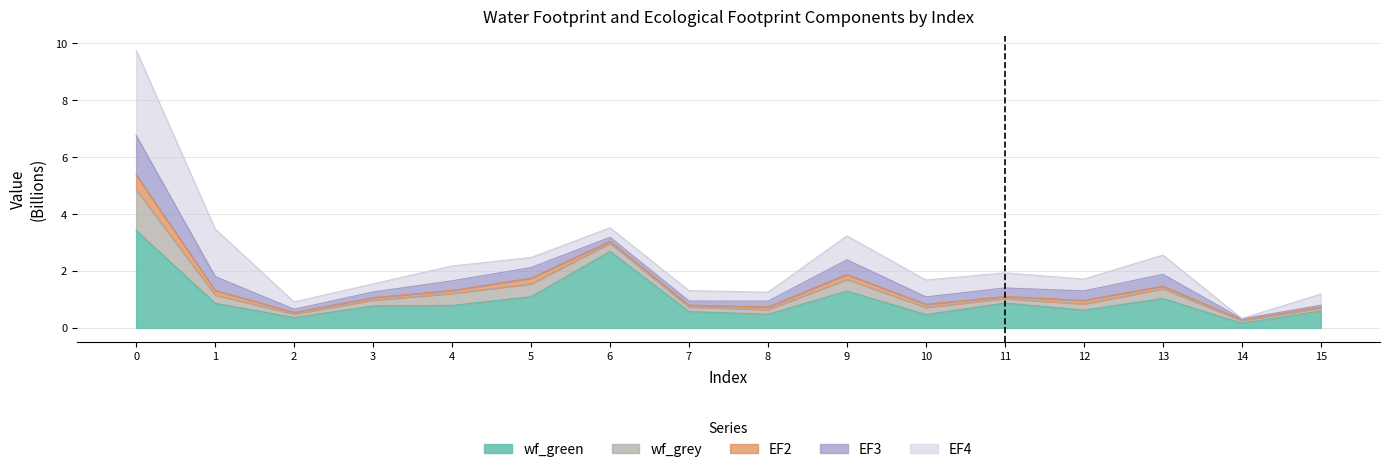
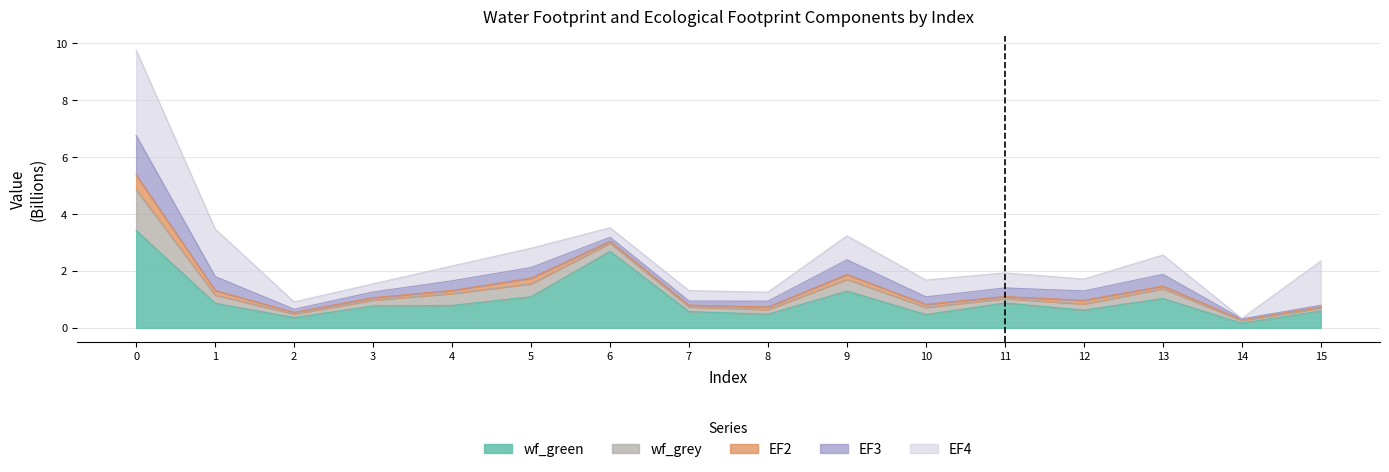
EF4, 5: 0.4 -> 0.7
EF4, 15: 0.4 -> 1.6
